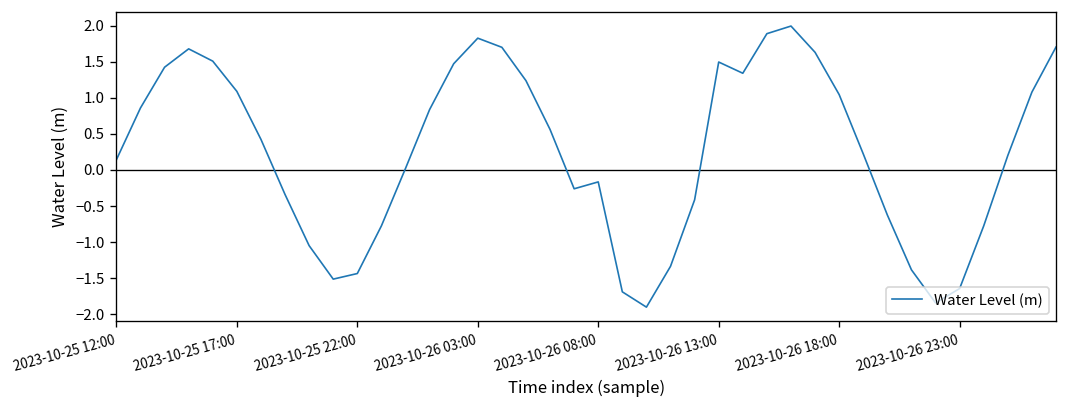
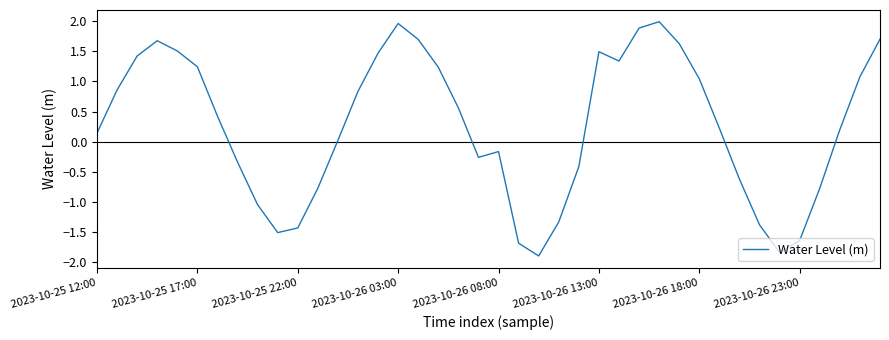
2023-10-25 17:00: 1.1 -> 1.2
2023-10-26 03:00: 1.8 -> 2.0
